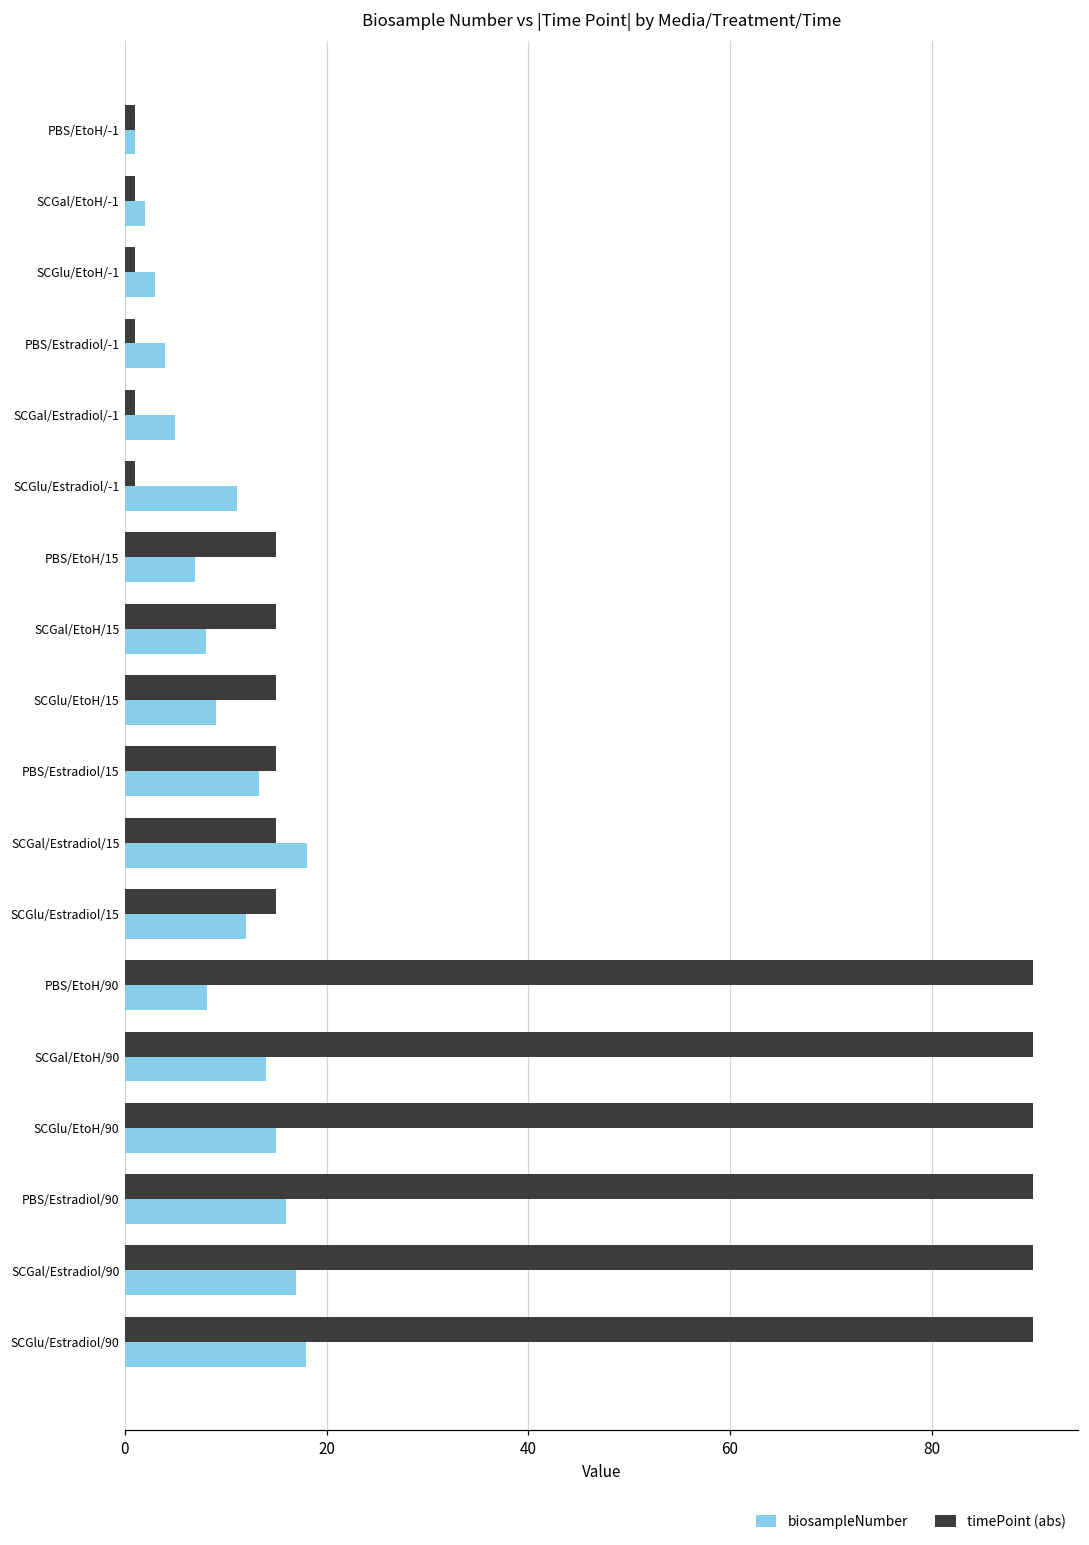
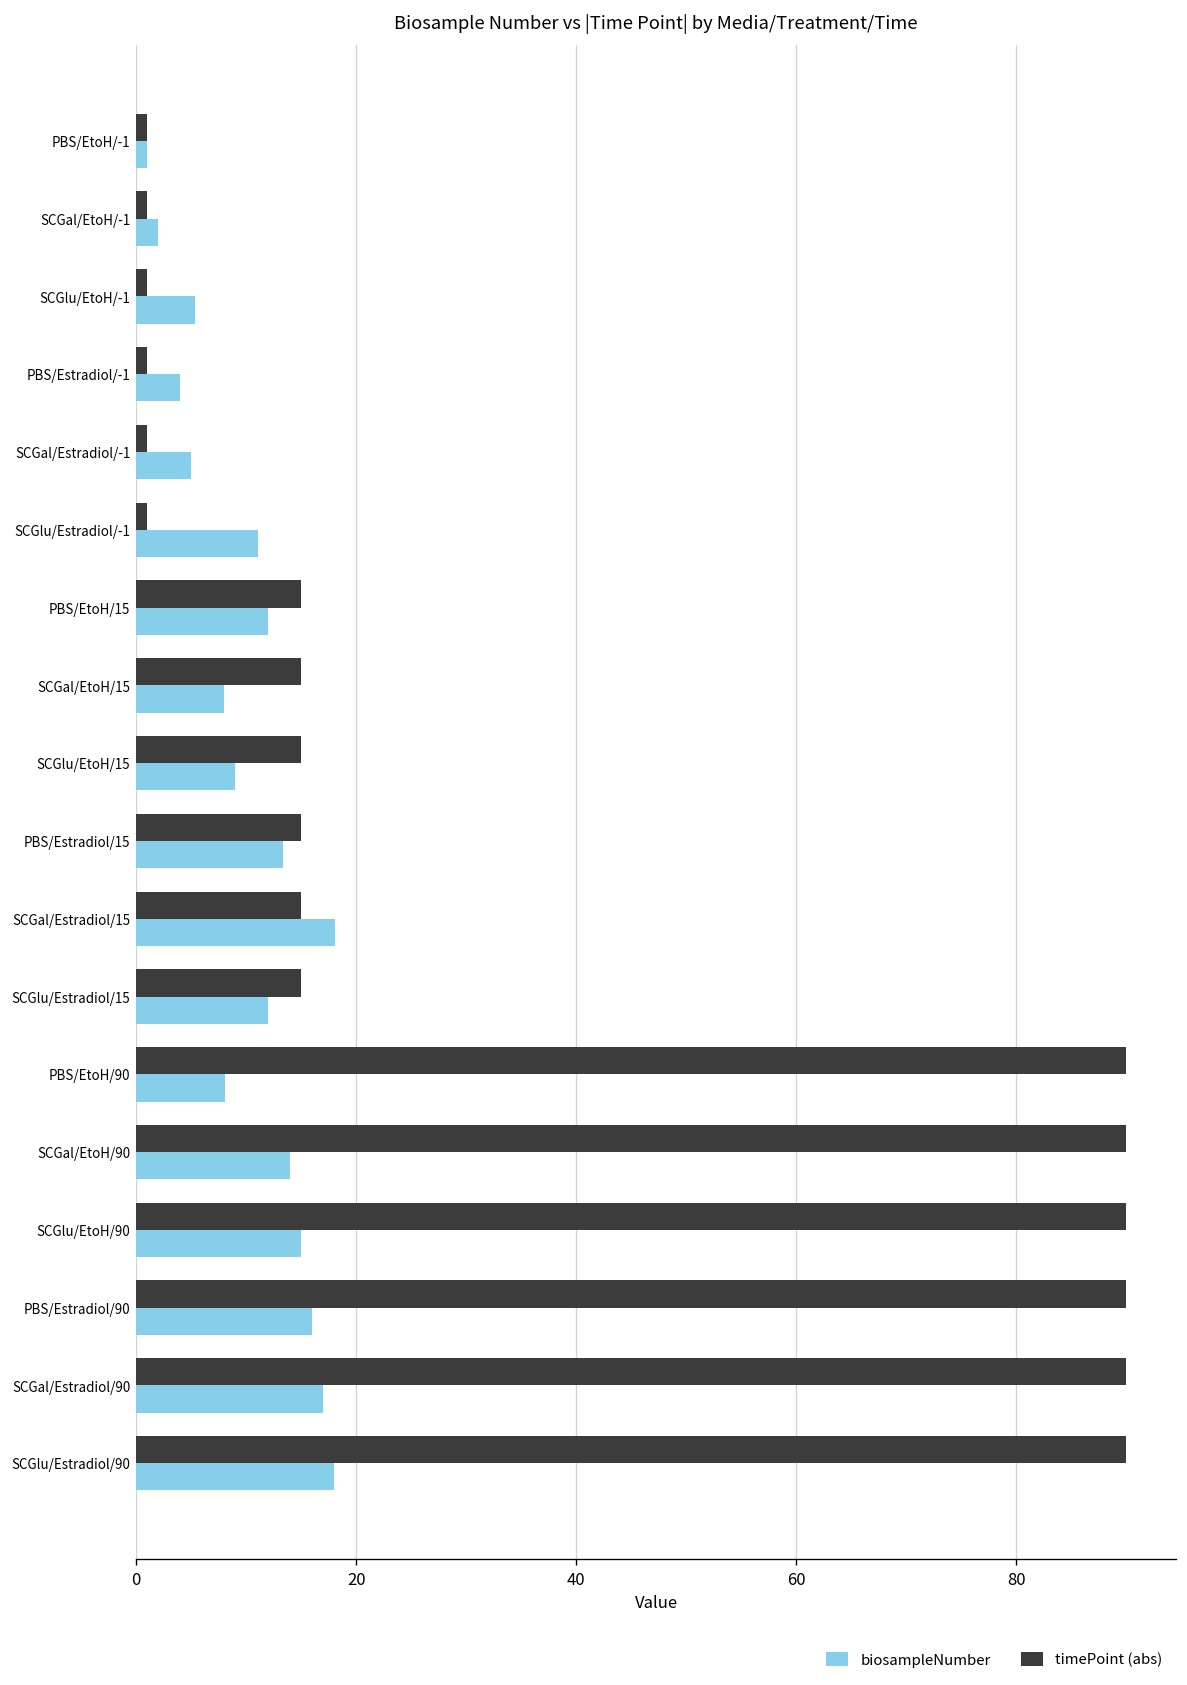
biosampleNumber, SCGlu/EtoH/-1: 3 -> 5
biosampleNumber, PBS/EtoH/15: 7 -> 12
